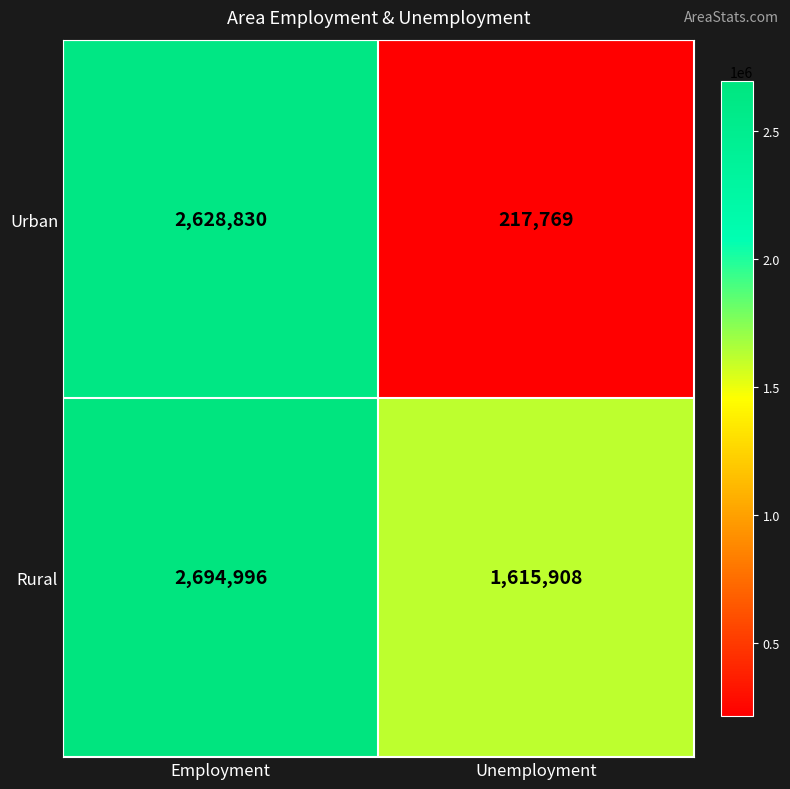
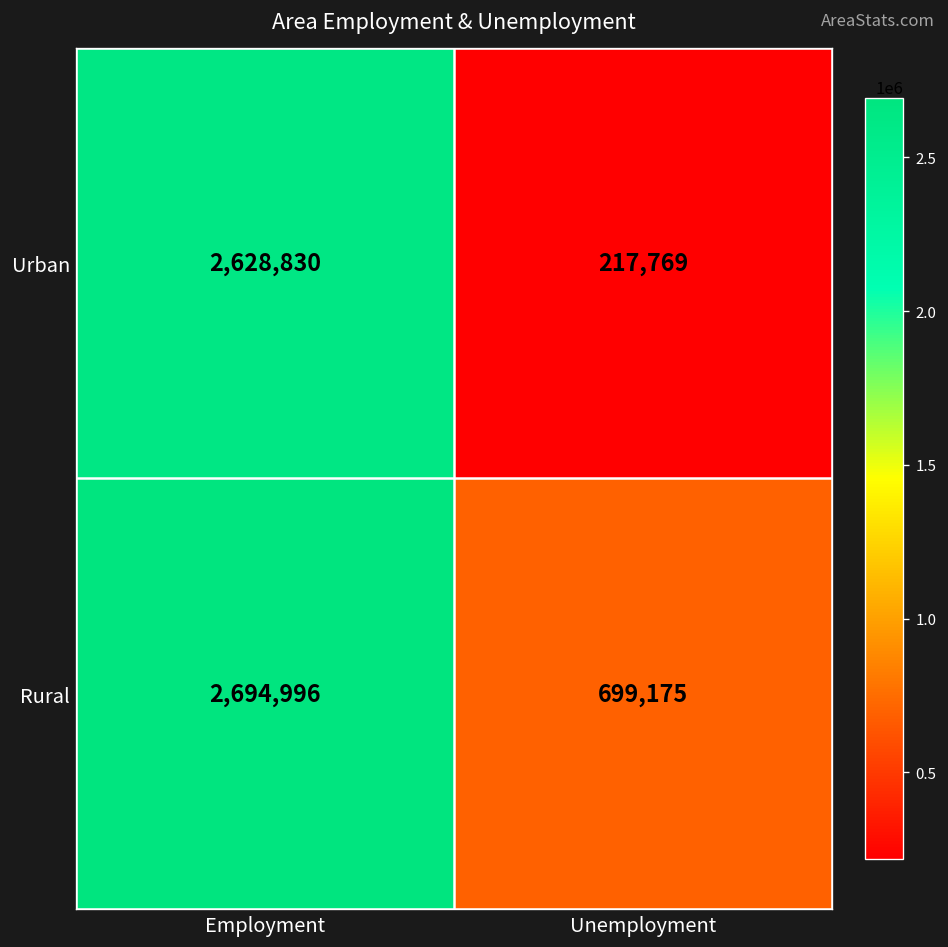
Rural, Unemployment: 1,615,908 -> 699,175
